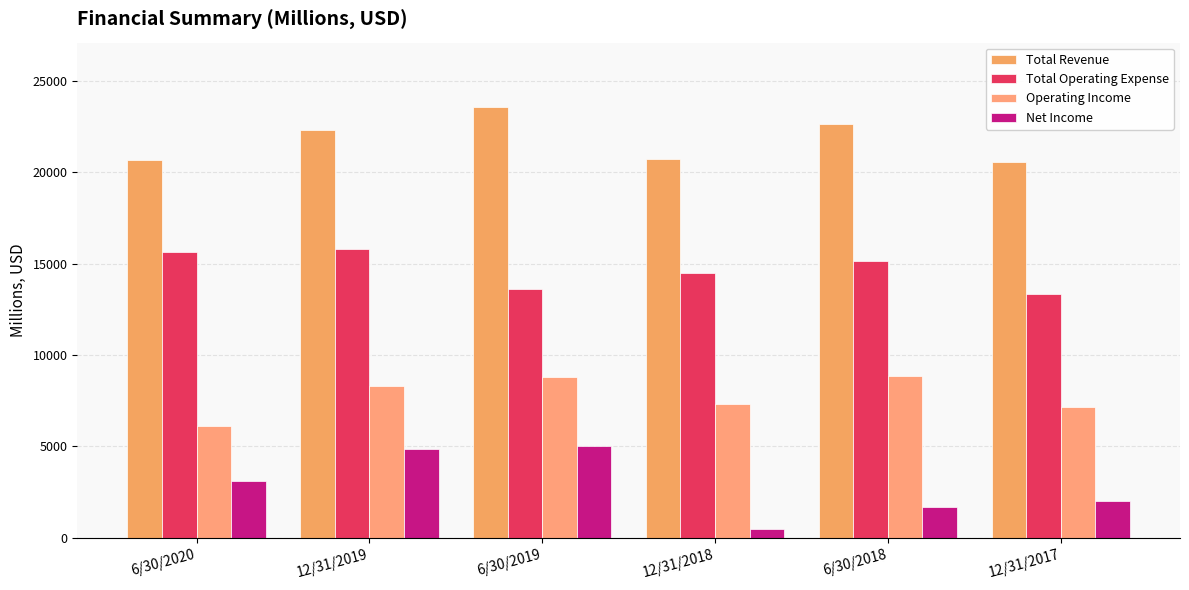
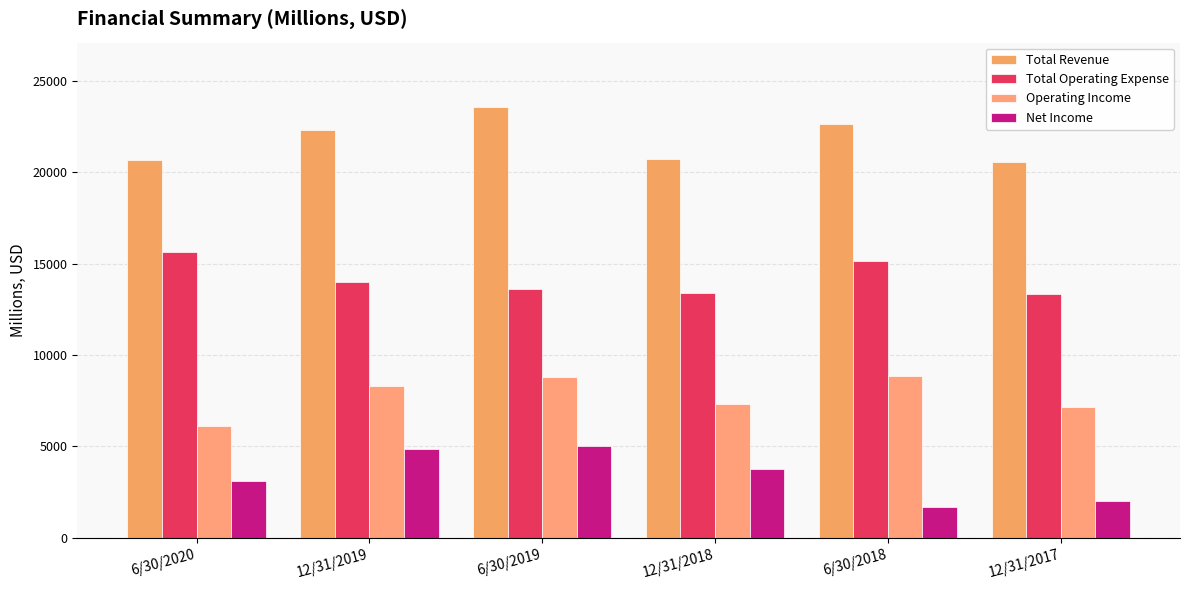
Total Operating Expense, 12/31/2019: 15800 -> 14000
Total Operating Expense, 12/31/2018: 14500 -> 13400
Net Income, 12/31/2018: 500 -> 3800
